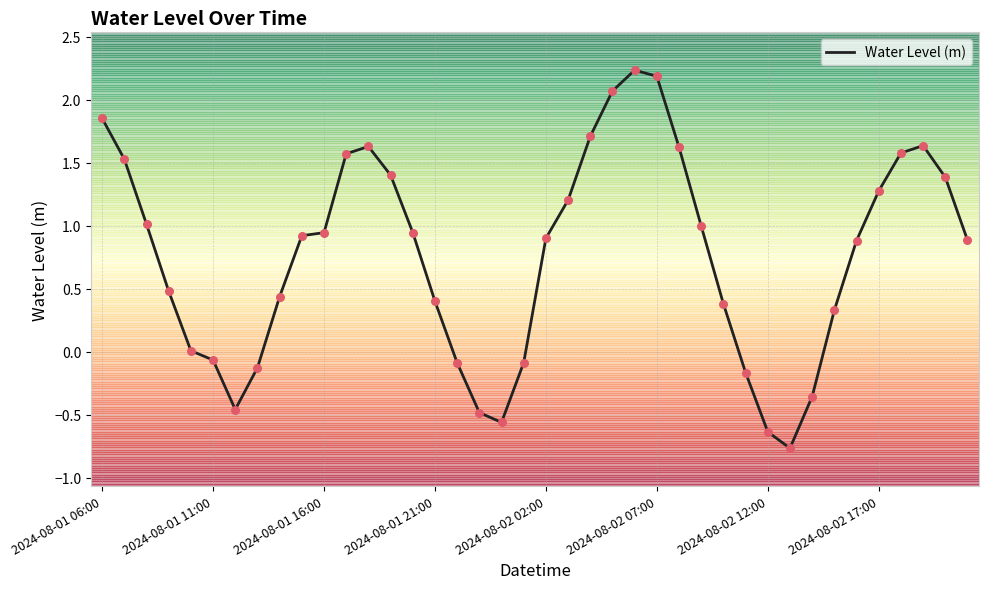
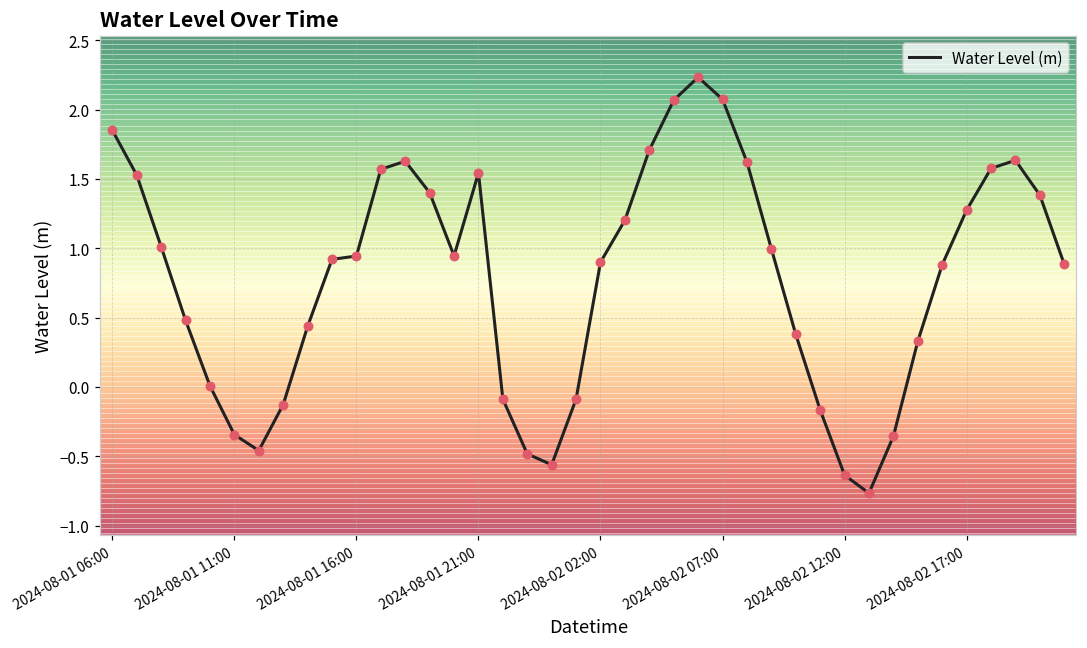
2024-08-01 11:00: -0.07 -> -0.34
2024-08-01 21:00: 0.40 -> 1.54
2024-08-02 07:00: 2.18 -> 2.07
